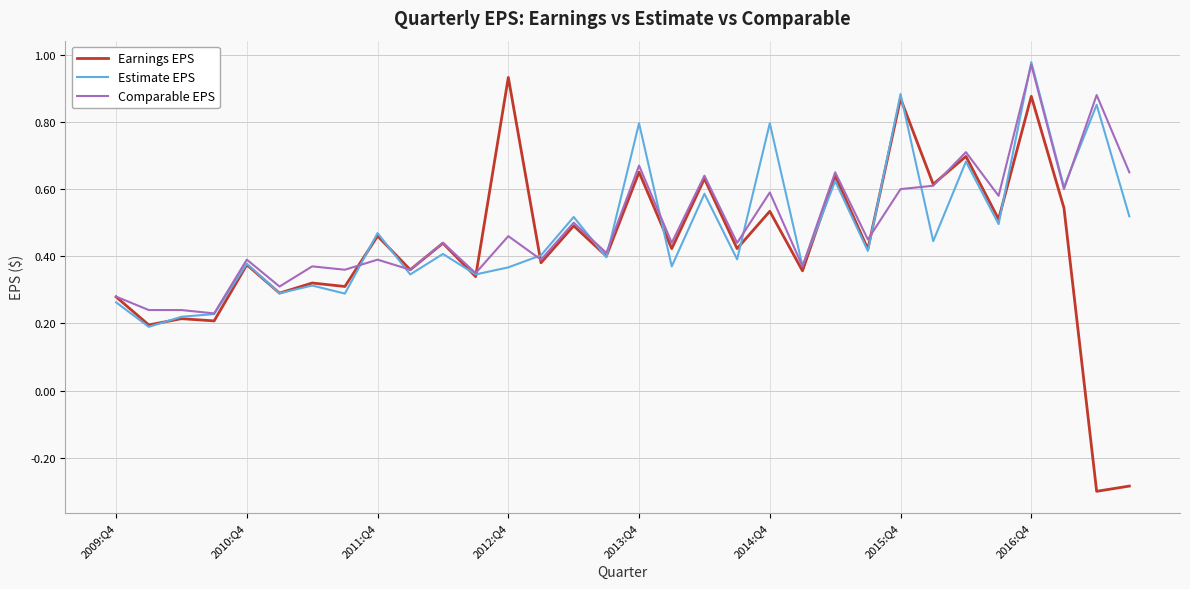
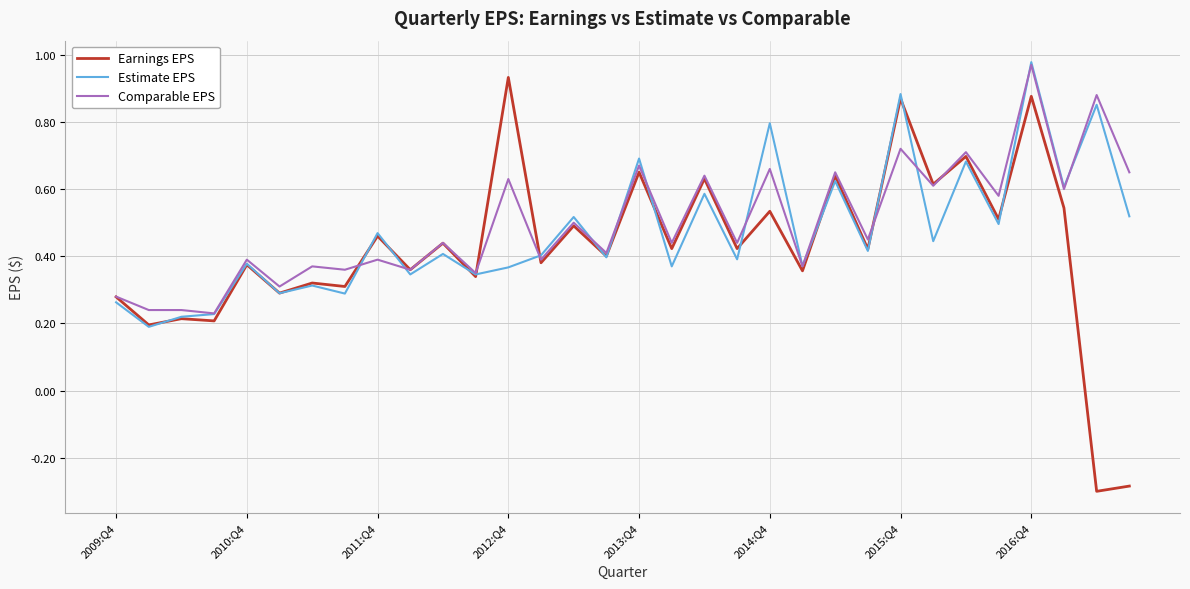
Comparable EPS, 2012:Q4: 0.46 -> 0.63
Estimate EPS, 2013:Q4: 0.80 -> 0.69
Comparable EPS, 2014:Q4: 0.59 -> 0.66
Comparable EPS, 2015:Q4: 0.60 -> 0.72
